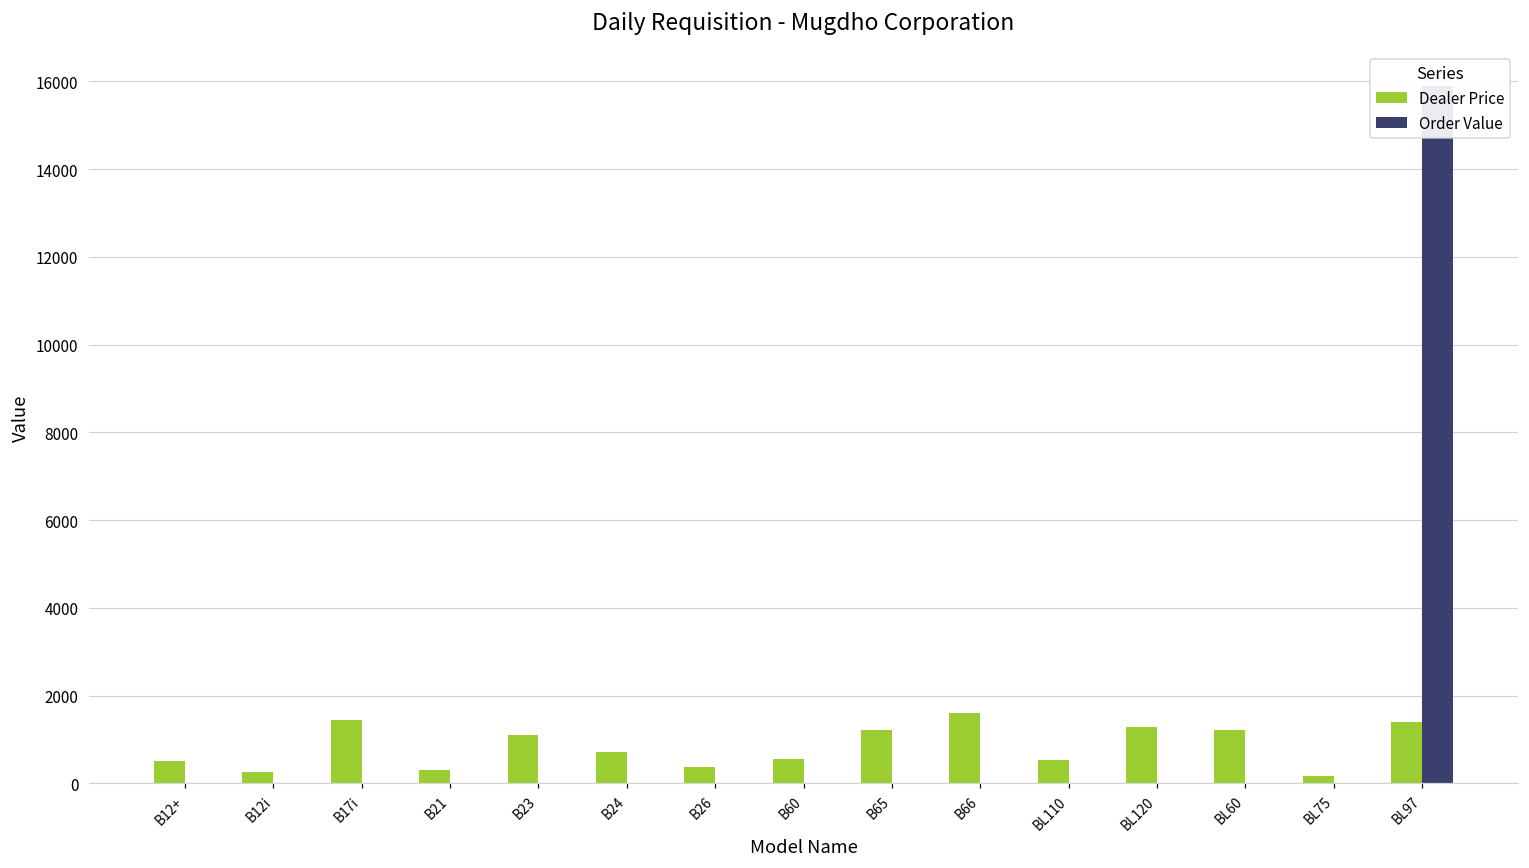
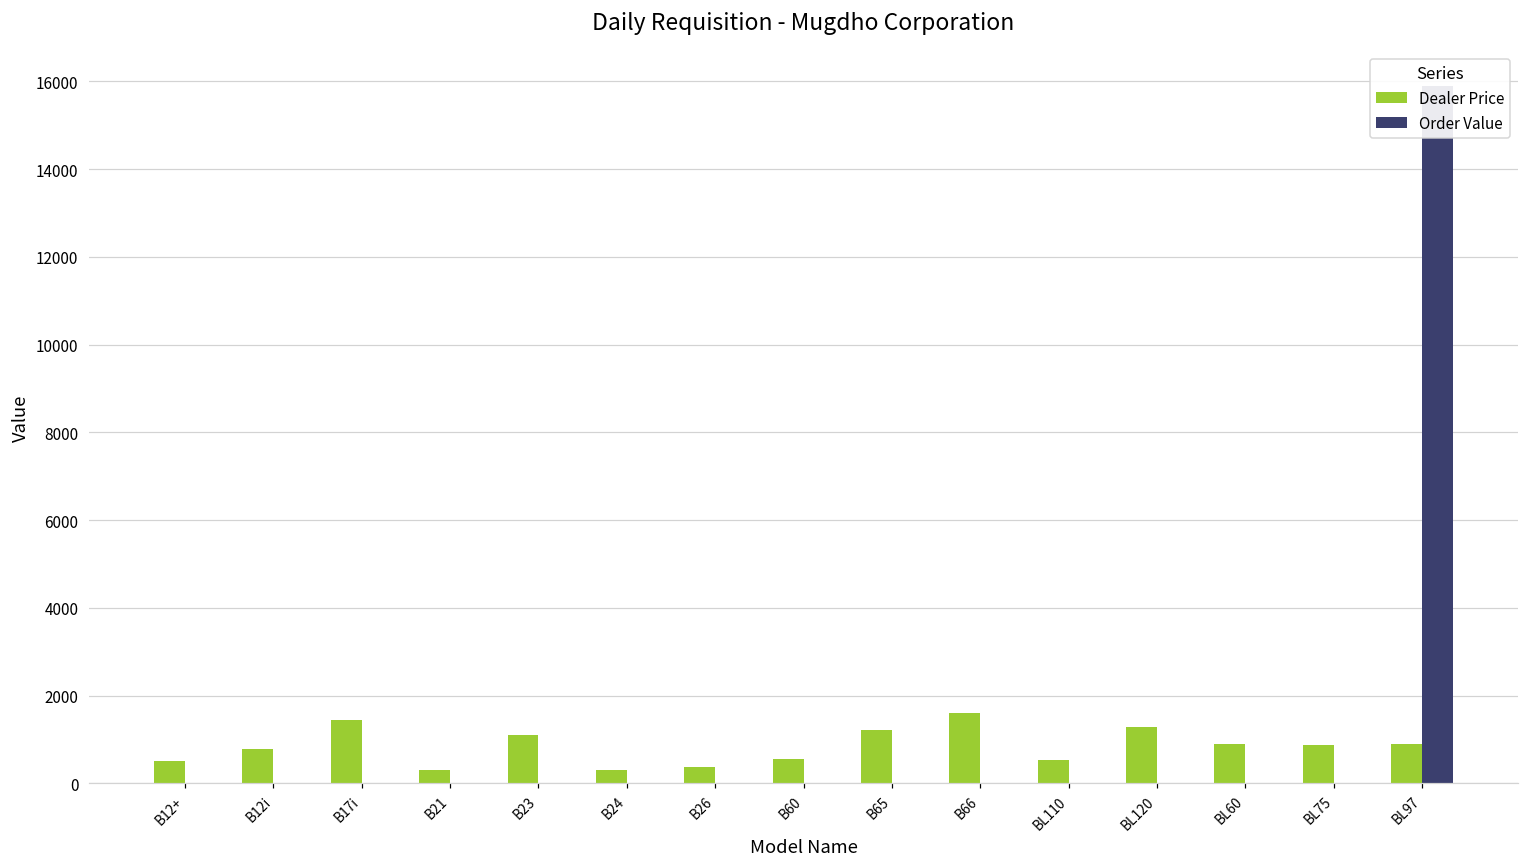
Dealer Price, B12i: 300 -> 800
Dealer Price, B24: 700 -> 300
Dealer Price, BL60: 1200 -> 900
Dealer Price, BL75: 200 -> 900
Dealer Price, BL97: 1400 -> 900
